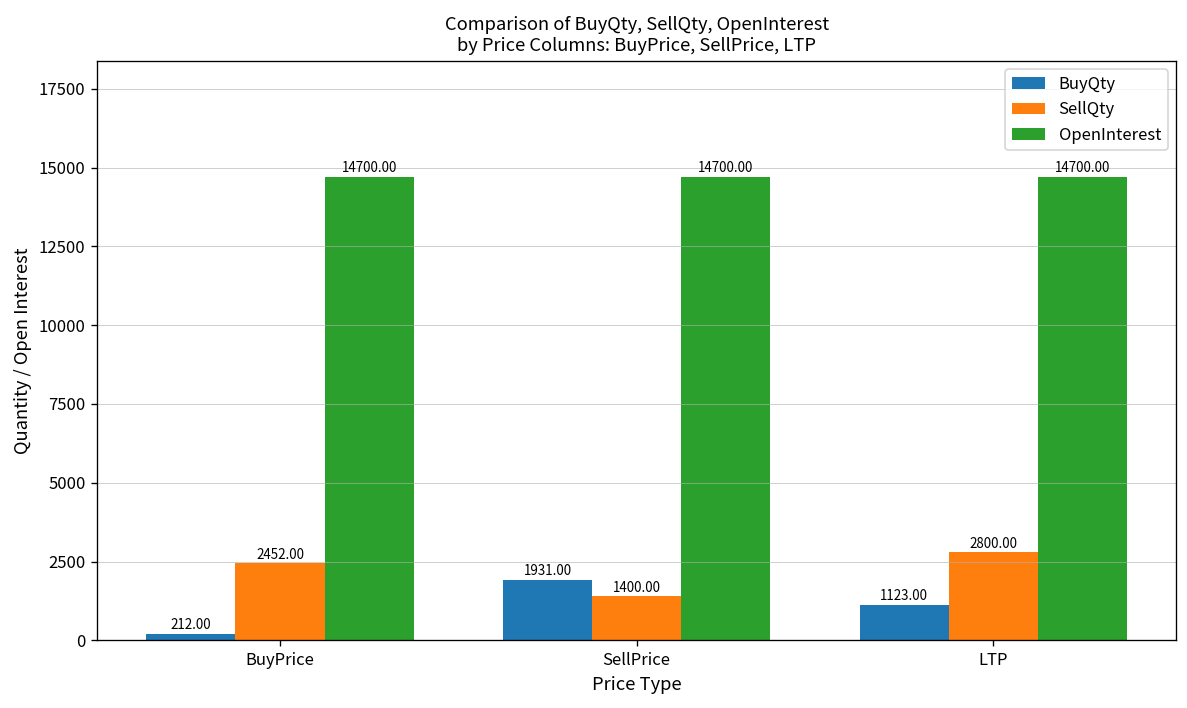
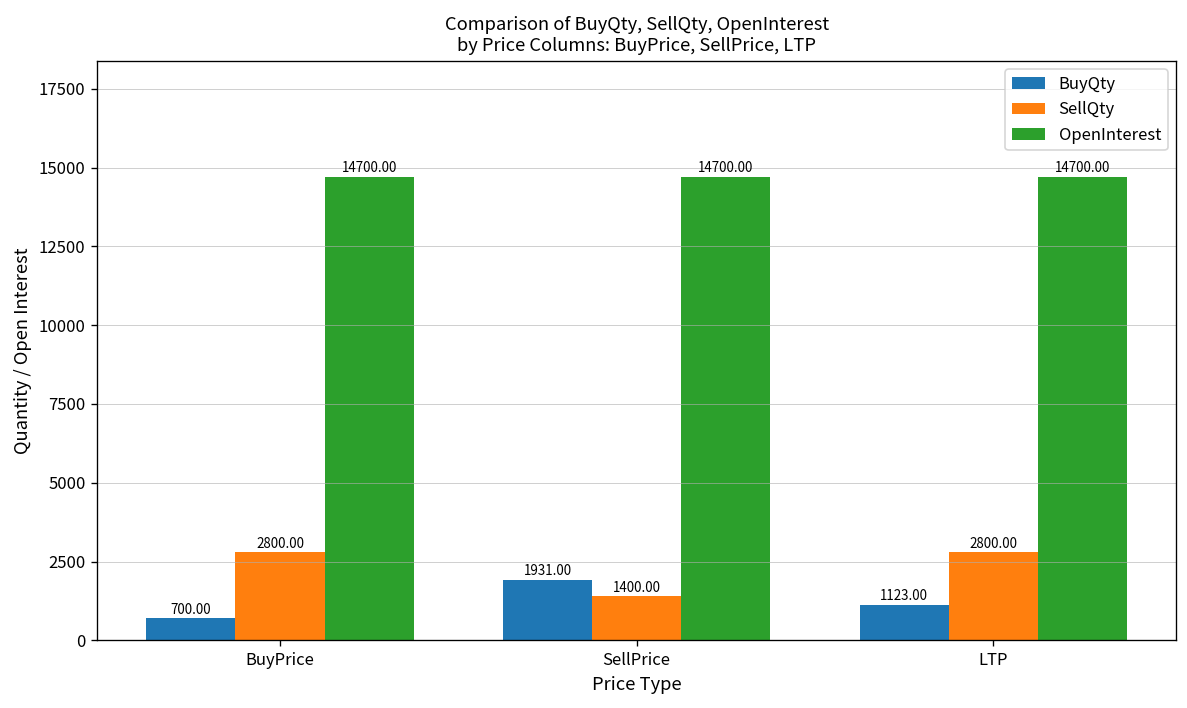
BuyQty, BuyPrice: 212.00 -> 700.00
SellQty, BuyPrice: 2452.00 -> 2800.00
